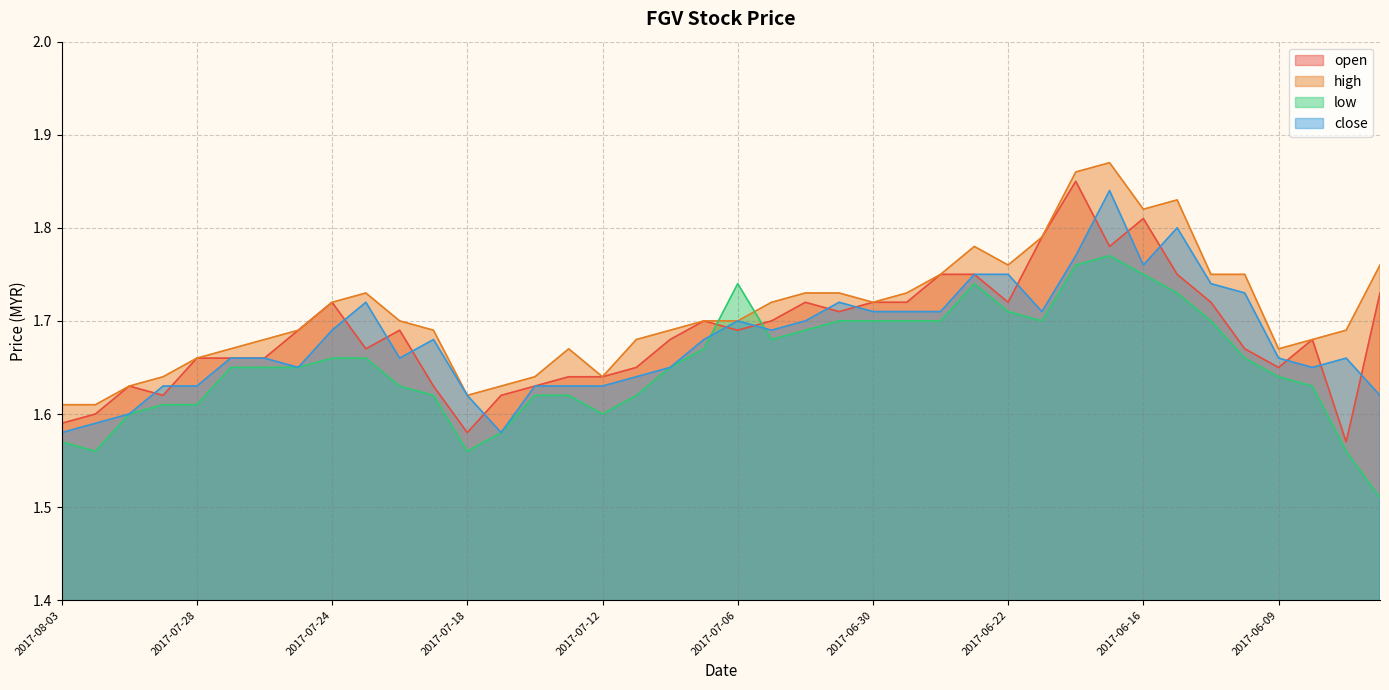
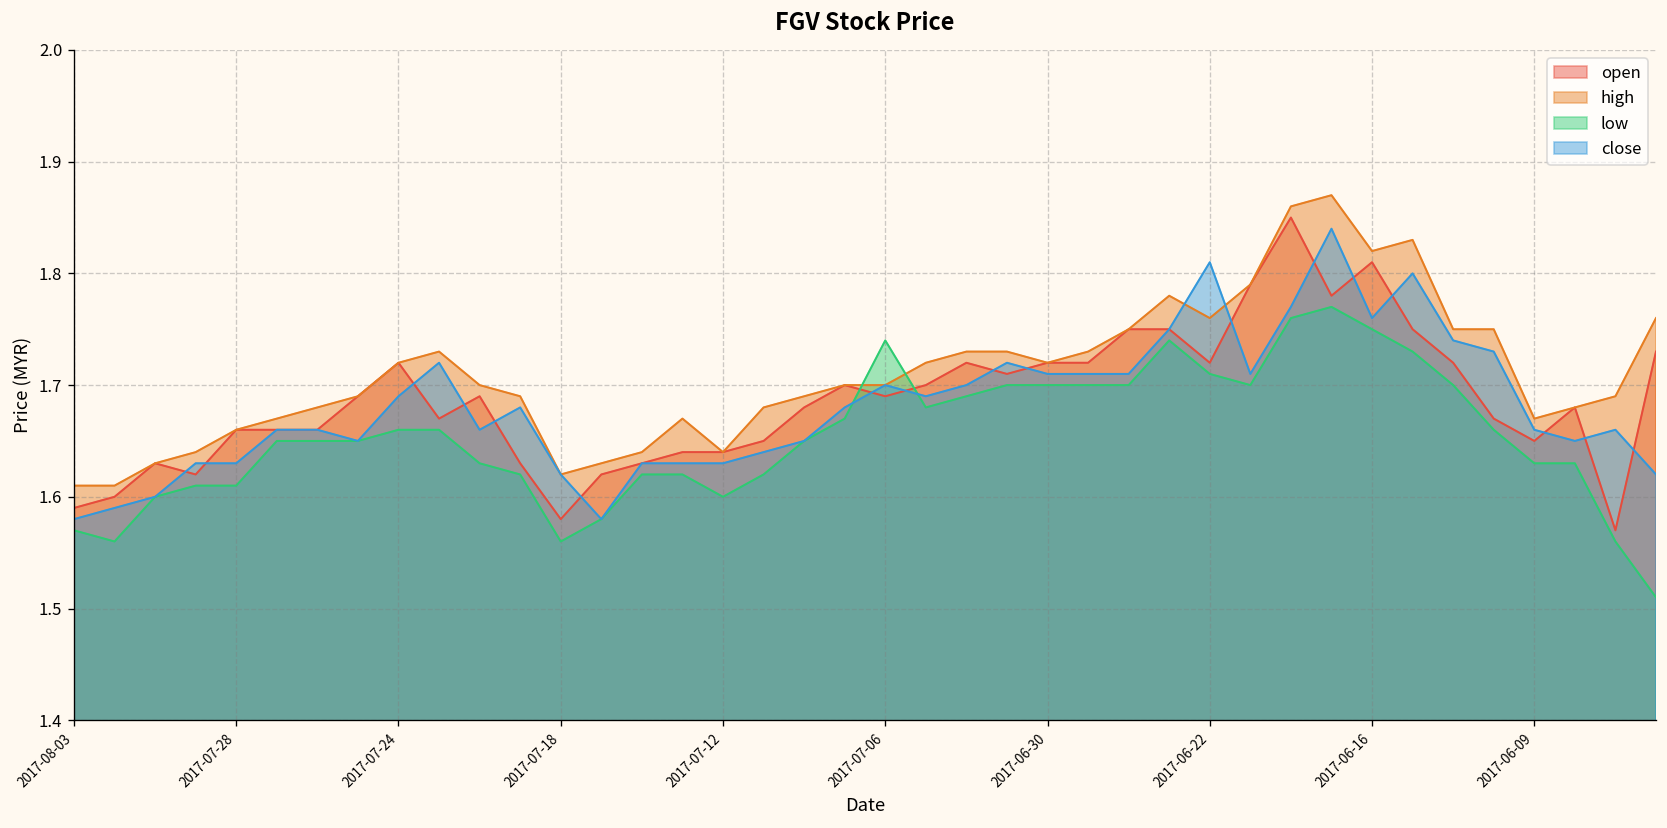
close, 2017-06-22: 1.75 -> 1.81
low, 2017-06-09: 1.64 -> 1.63
